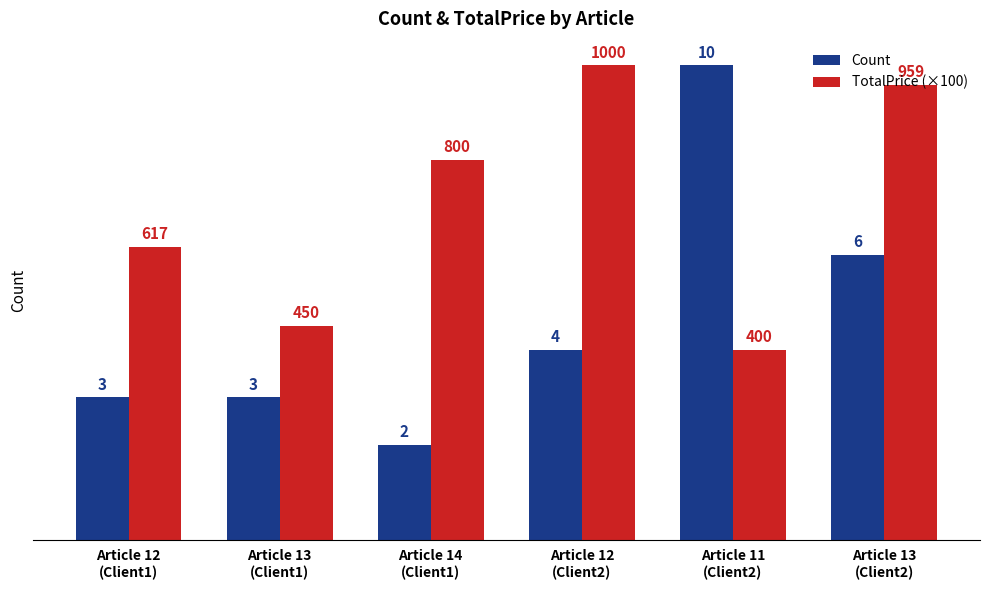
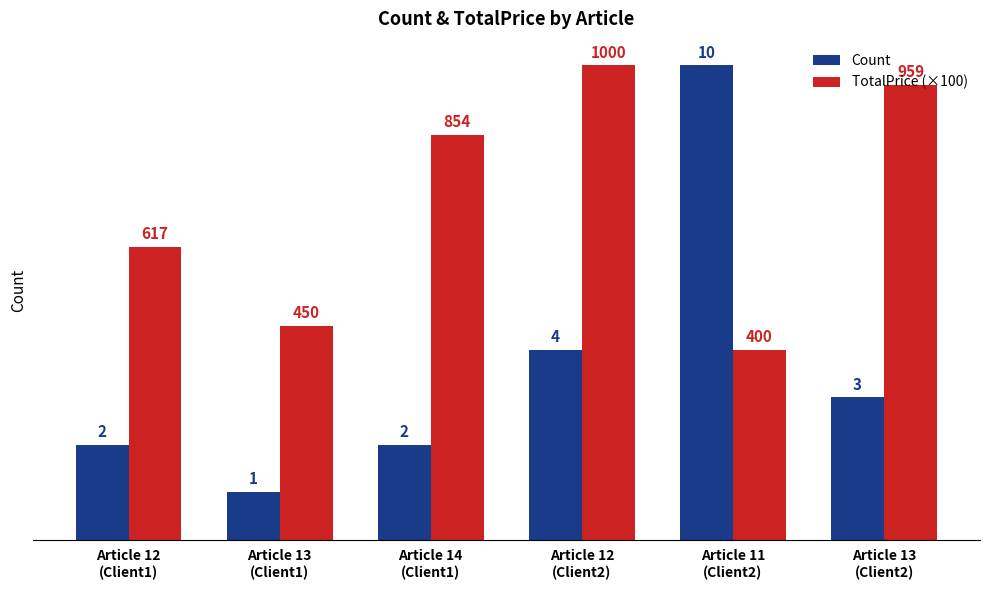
Count, Article 12 (Client1): 3 -> 2
Count, Article 13 (Client1): 3 -> 1
TotalPrice (×100), Article 14 (Client1): 800 -> 854
Count, Article 13 (Client2): 6 -> 3
